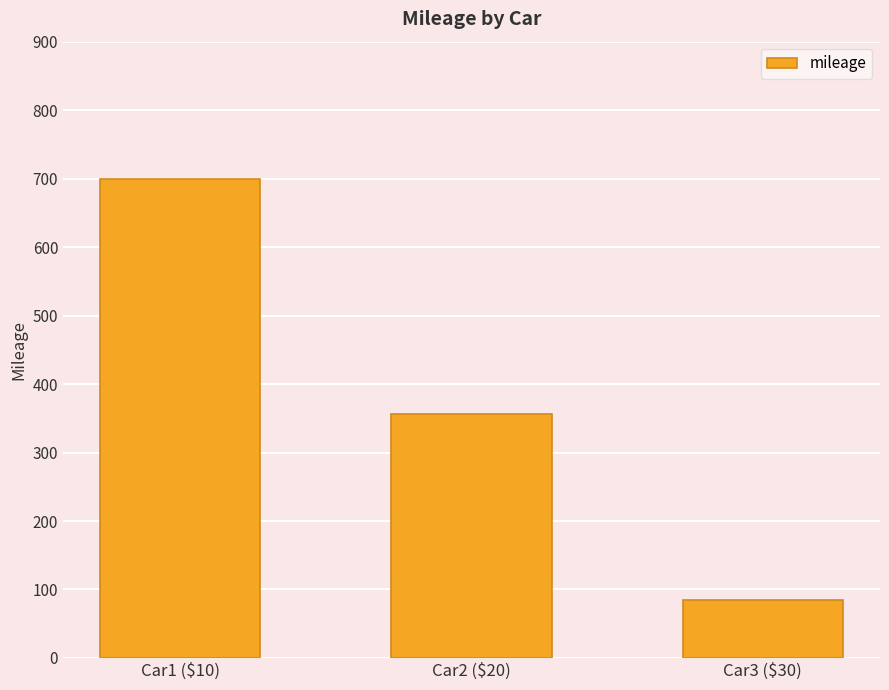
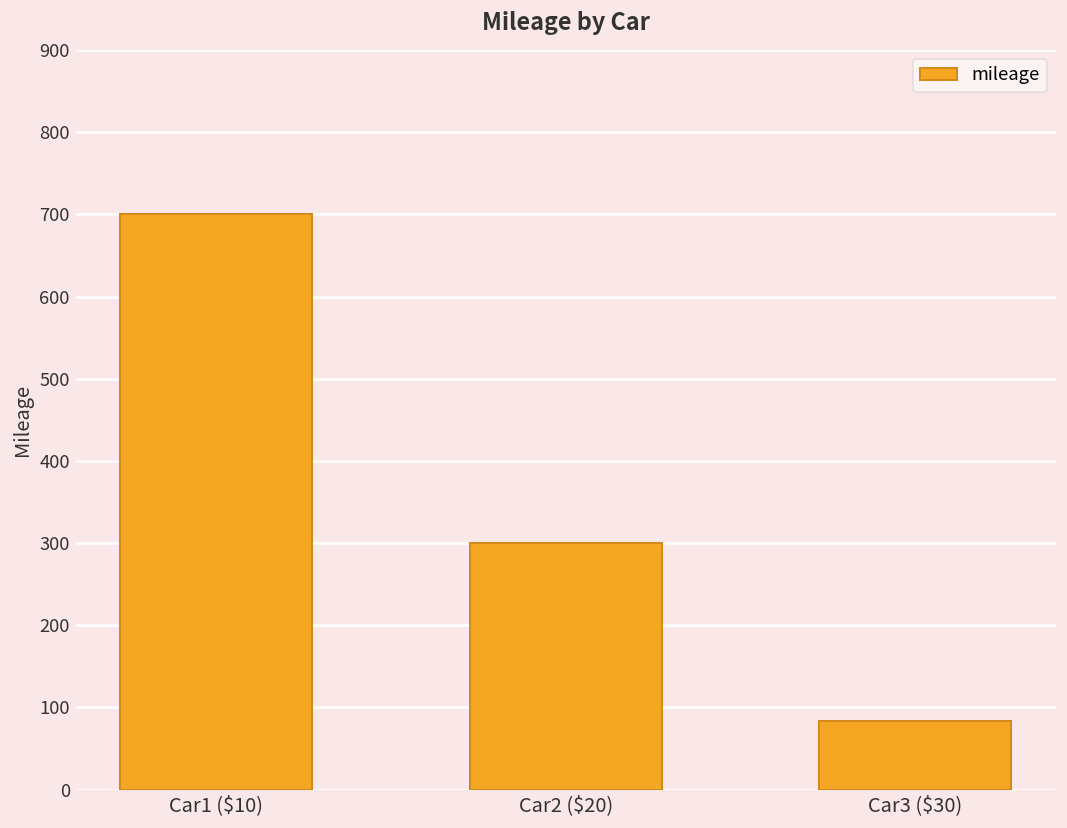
Car2 ($20): 360 -> 300
